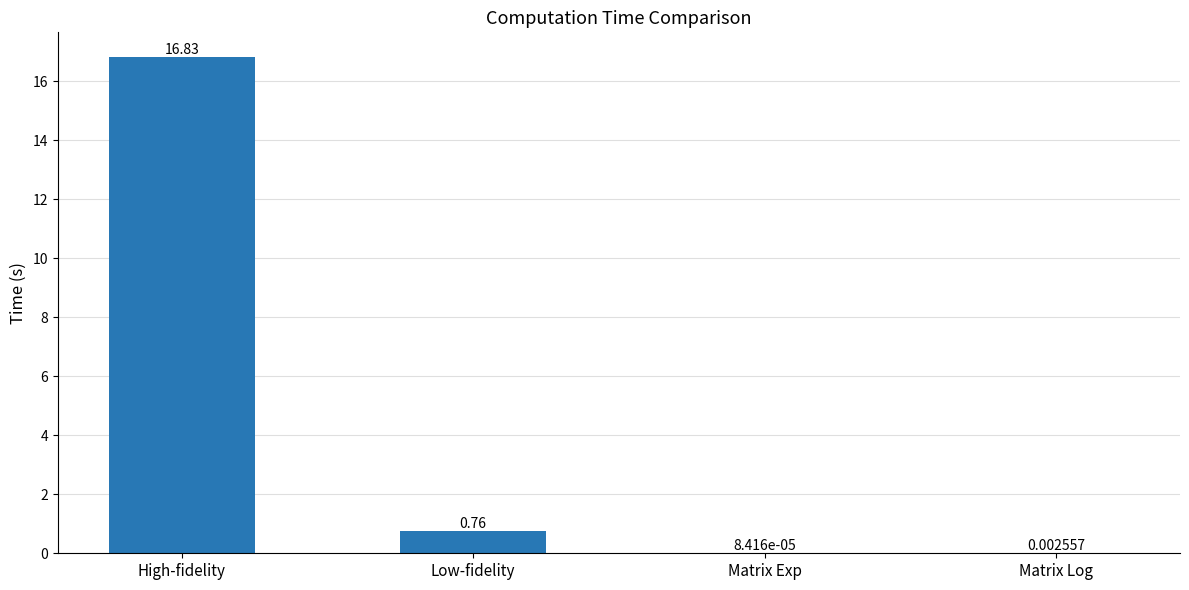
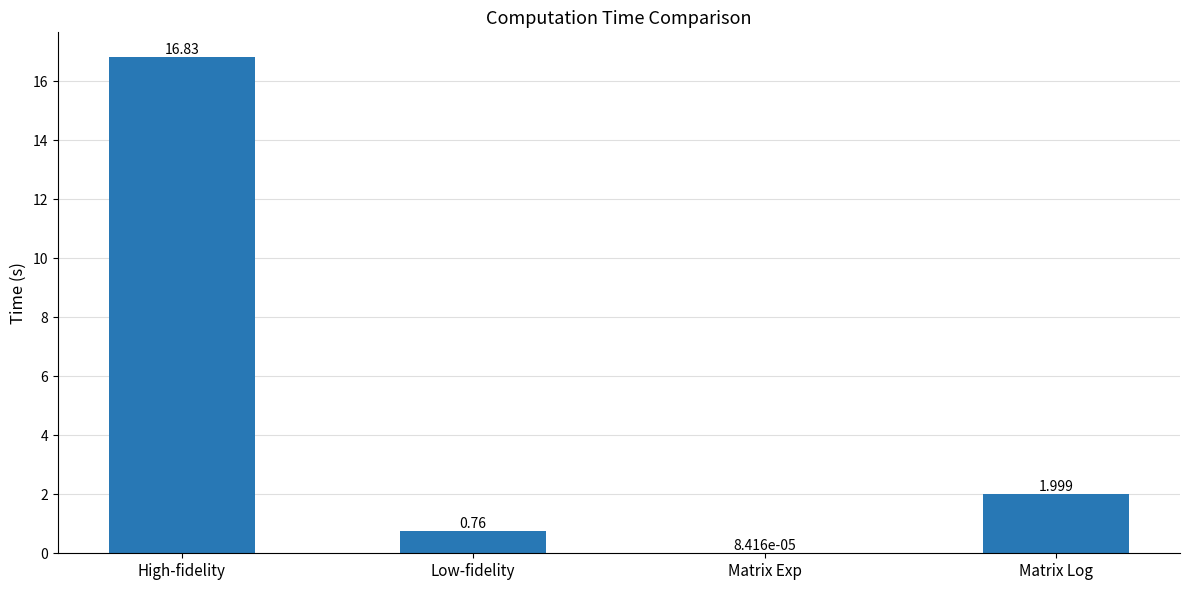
Matrix Log: 0.002557 -> 1.999
